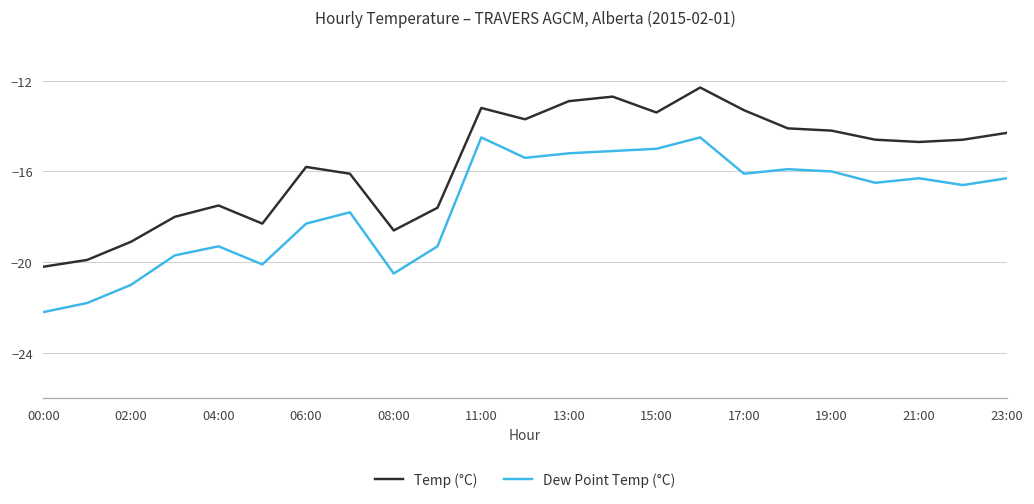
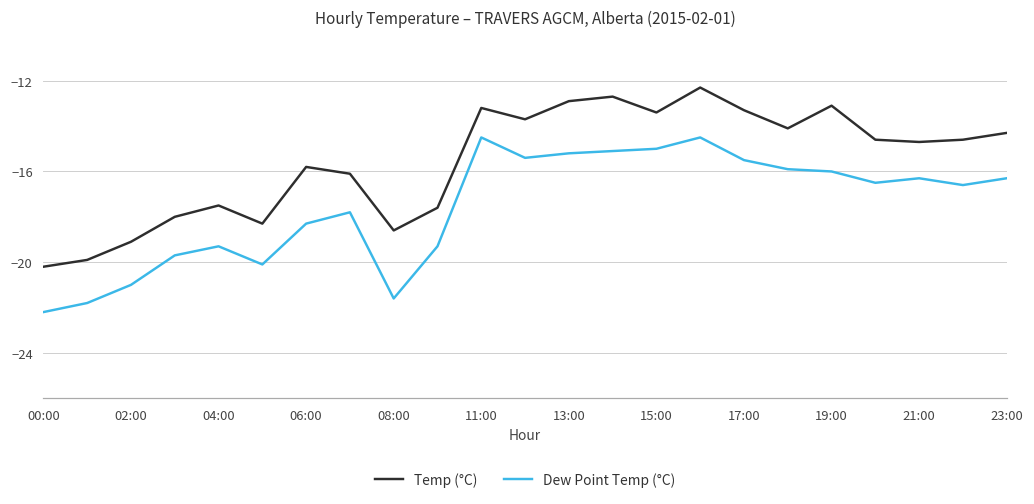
Dew Point Temp (°C), 08:00: -20.5 -> -21.6
Dew Point Temp (°C), 17:00: -16.1 -> -15.5
Temp (°C), 19:00: -14.2 -> -13.1
